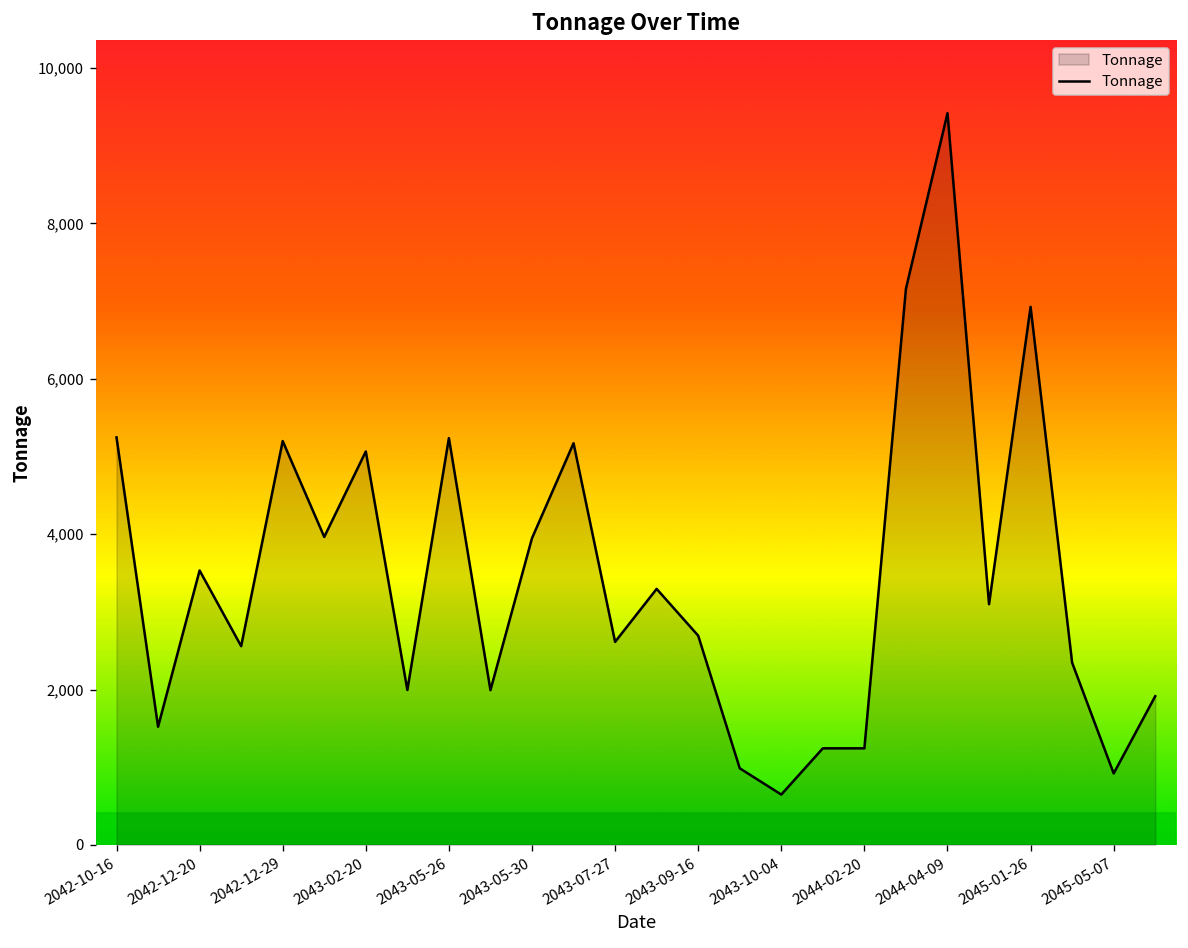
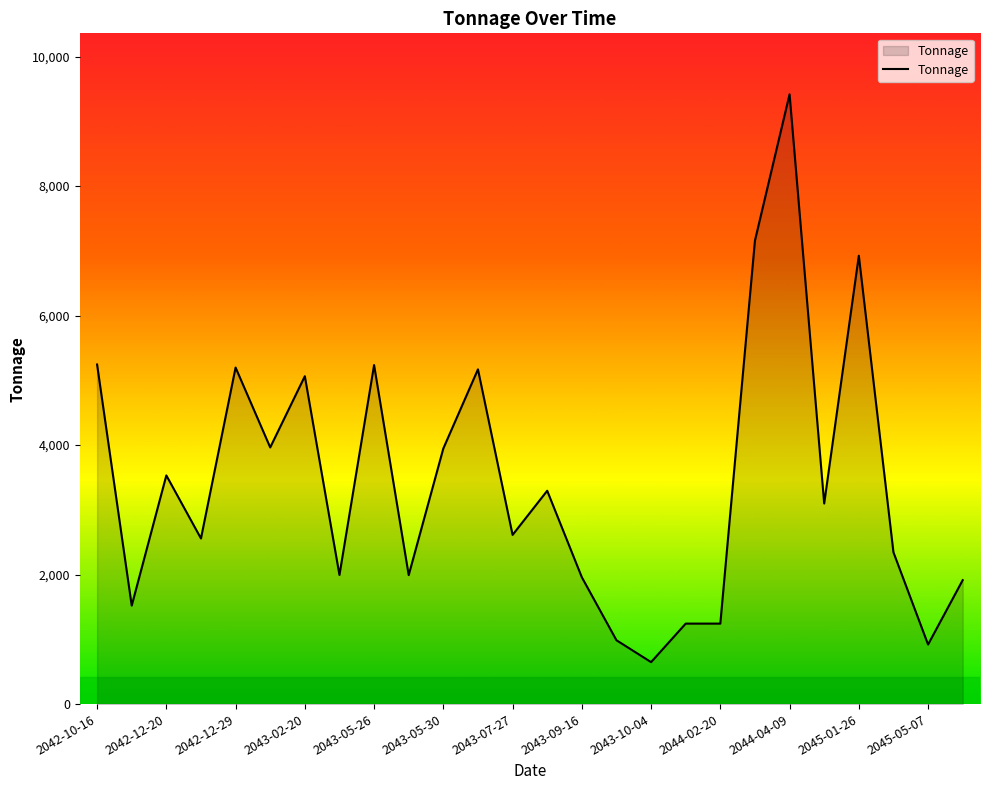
2043-09-16: 2,700 -> 2,000
